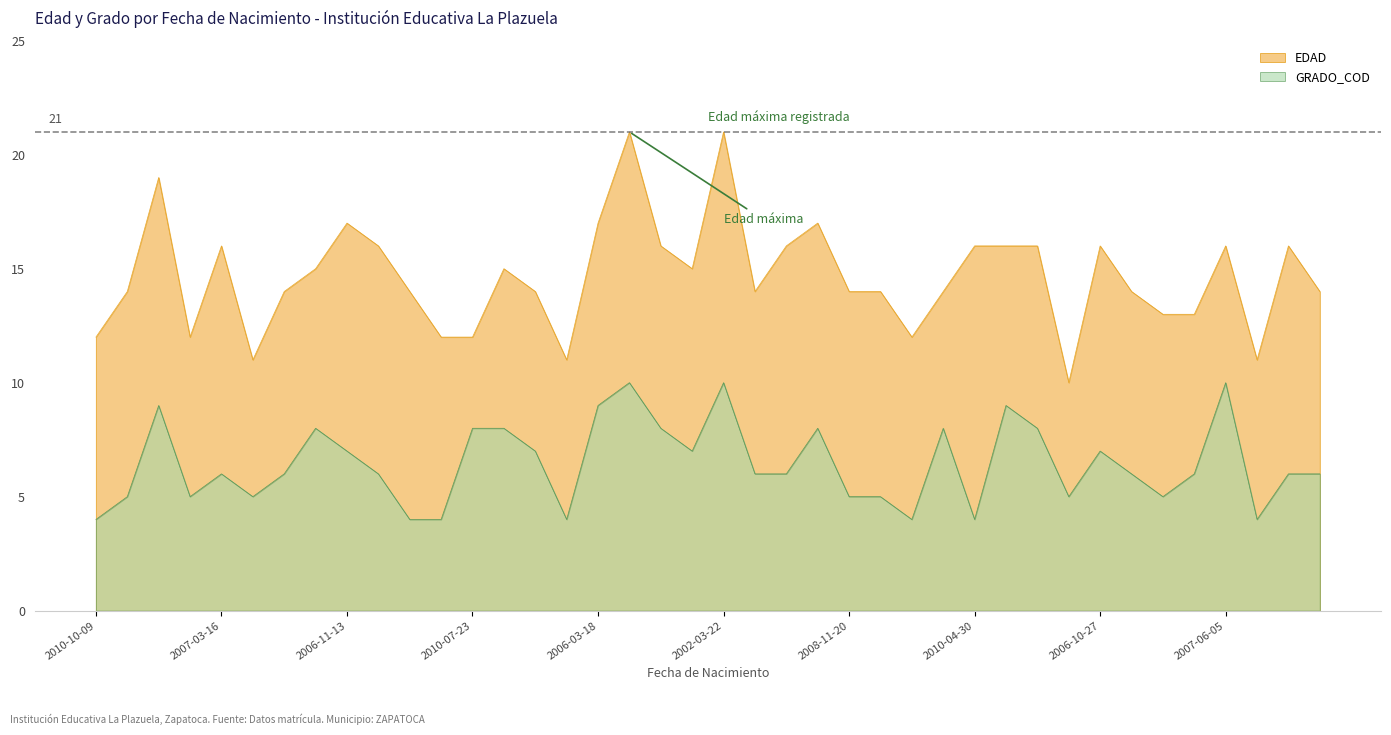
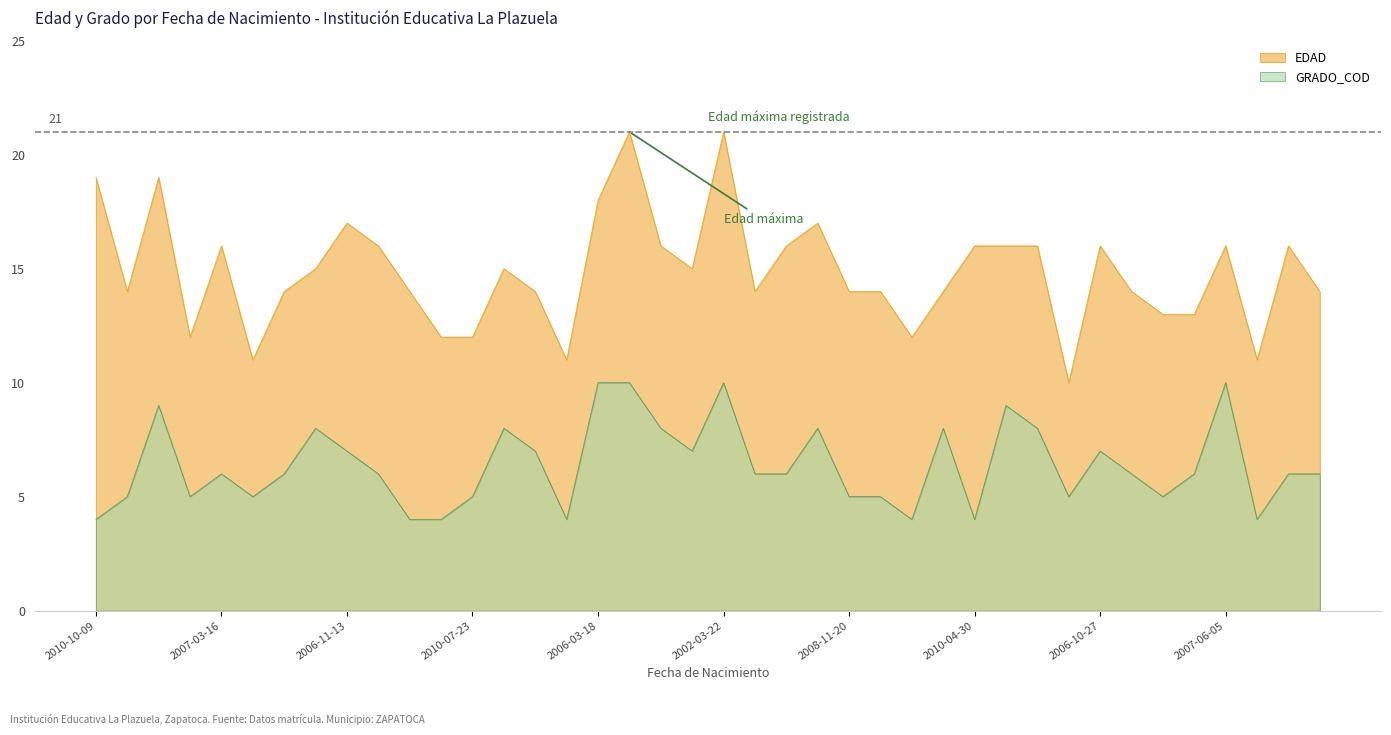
EDAD, 2010-10-09: 12 -> 19
GRADO_COD, 2010-07-23: 8 -> 5
EDAD, 2006-03-18: 17 -> 18
GRADO_COD, 2006-03-18: 9 -> 10
